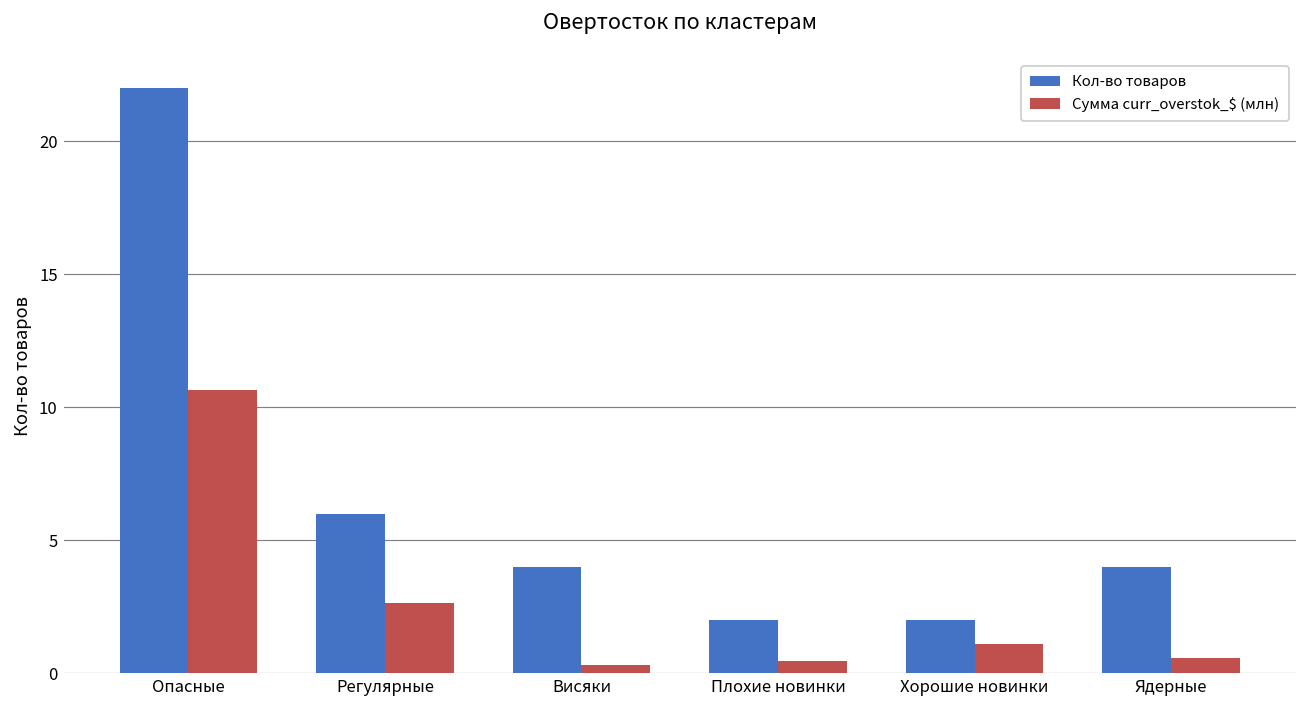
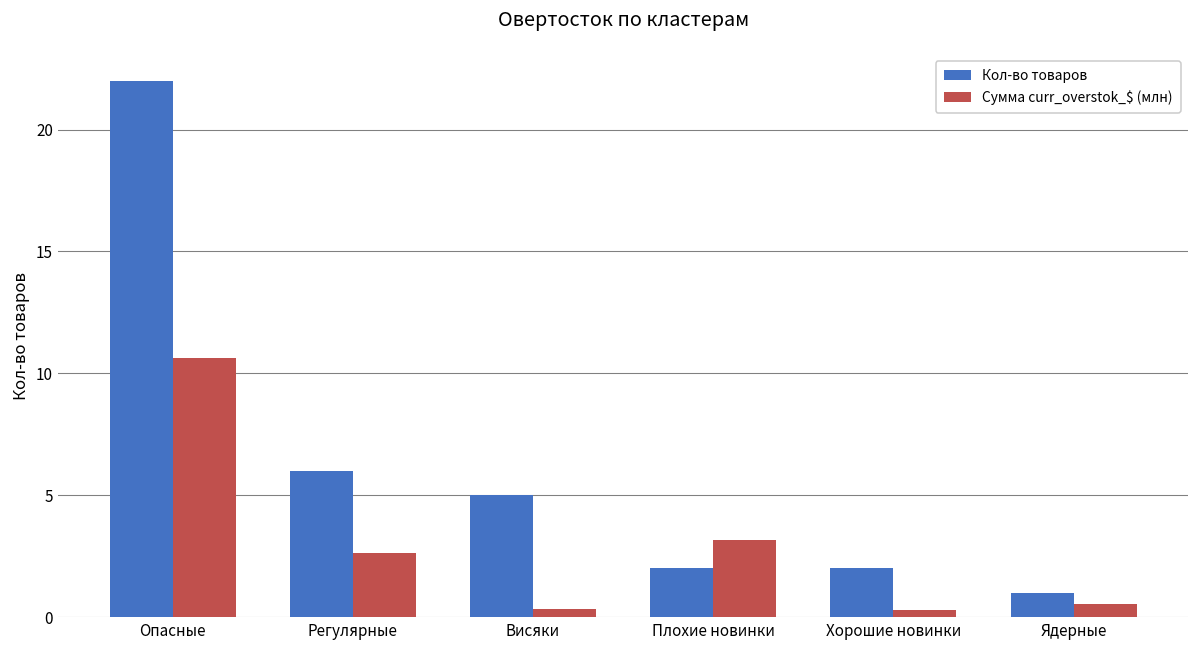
Кол-во товаров, Висяки: 4 -> 5
Сумма curr_overstok_$ (млн), Плохие новинки: 0.5 -> 3.2
Сумма curr_overstok_$ (млн), Хорошие новинки: 1.1 -> 0.3
Кол-во товаров, Ядерные: 4 -> 1
